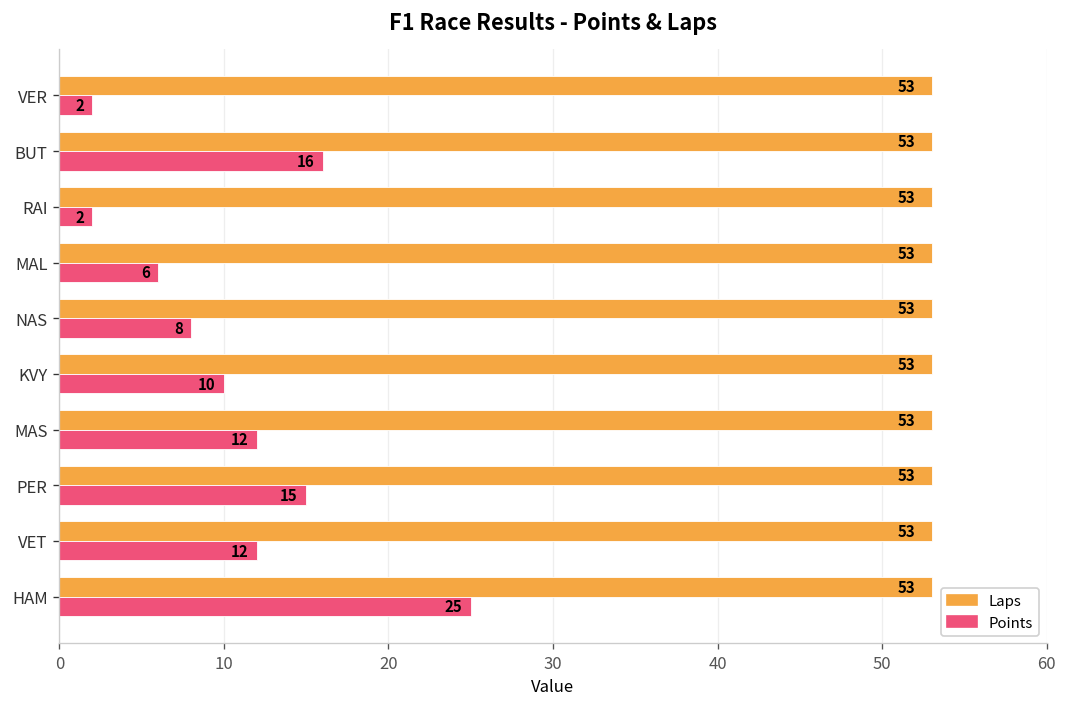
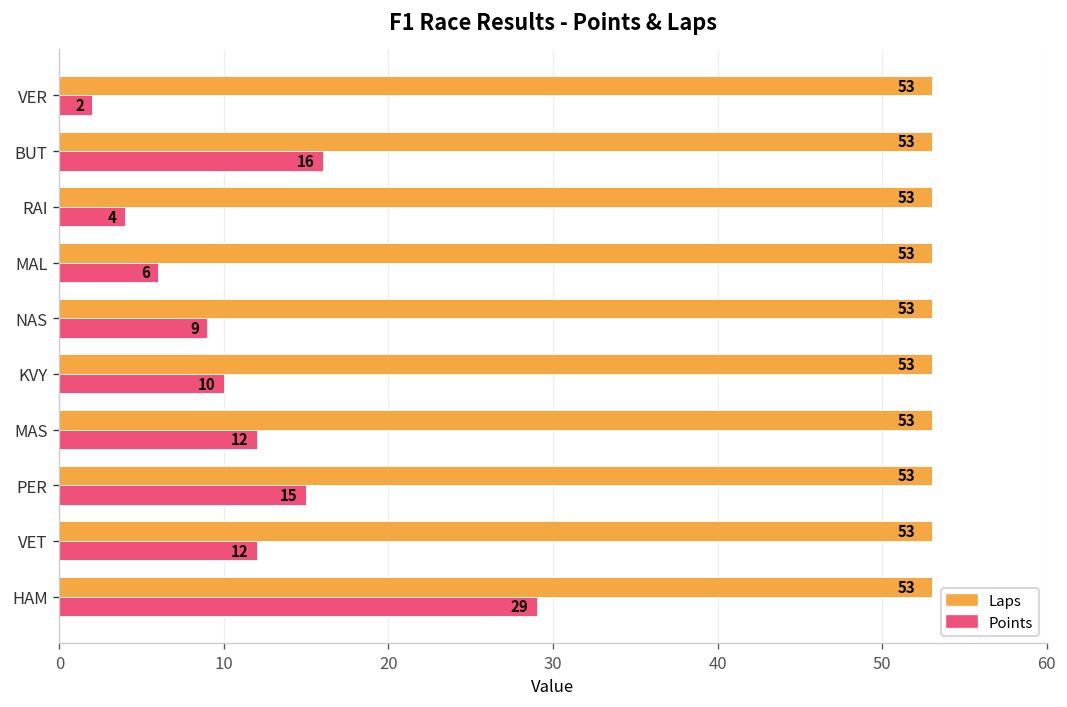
Points, RAI: 2 -> 4
Points, NAS: 8 -> 9
Points, HAM: 25 -> 29
